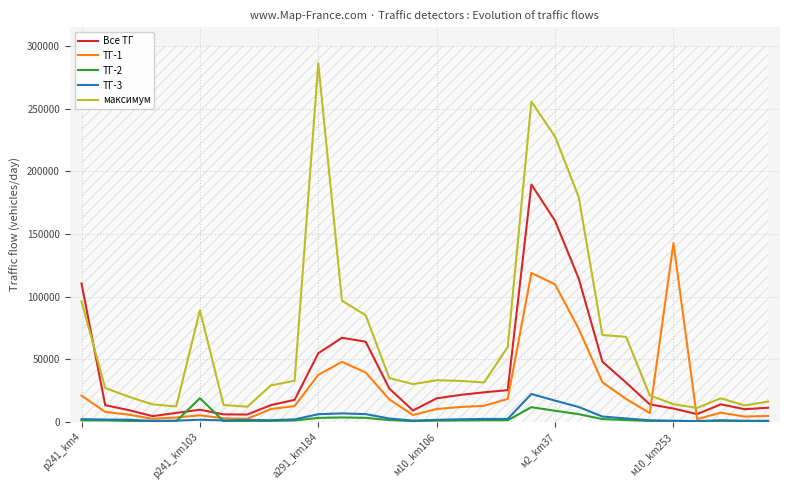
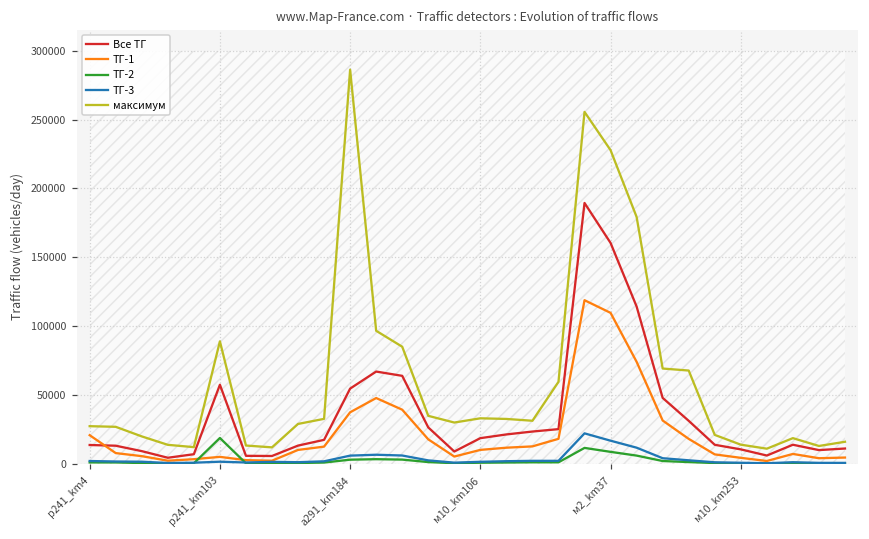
Все ТГ, р241_km4: 110000 -> 14000
максимум, р241_km4: 96000 -> 27000
Все ТГ, р241_km103: 10000 -> 57000
ТГ-1, м10_km253: 143000 -> 4000
